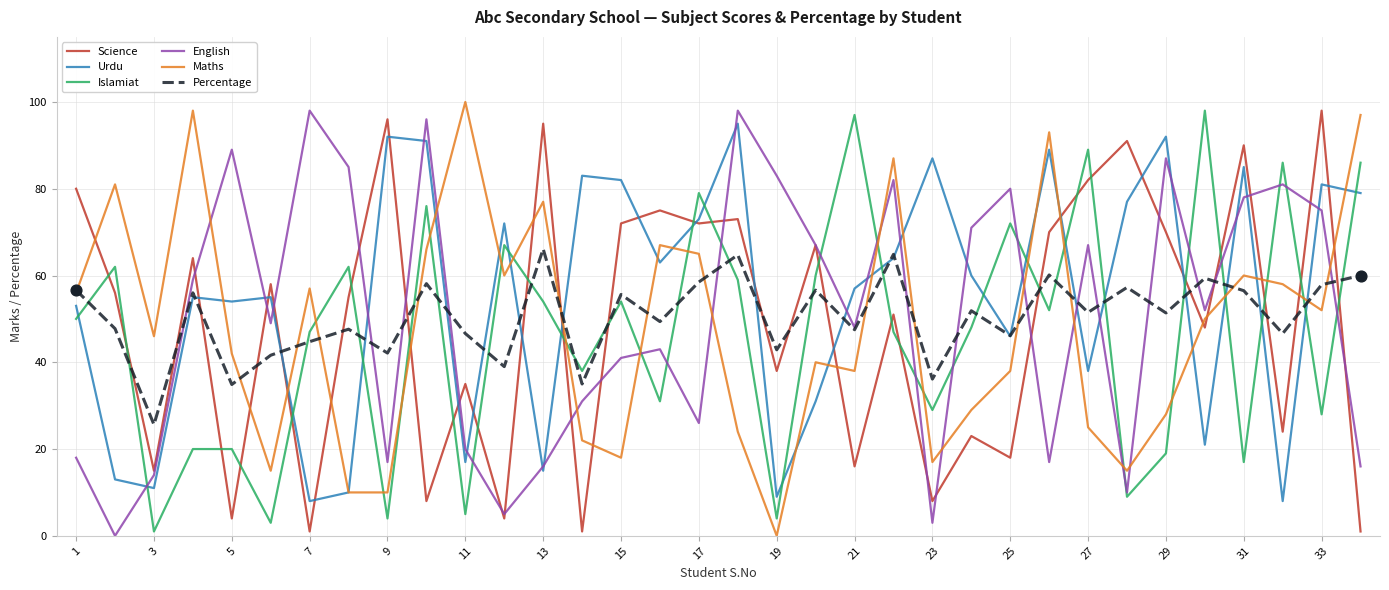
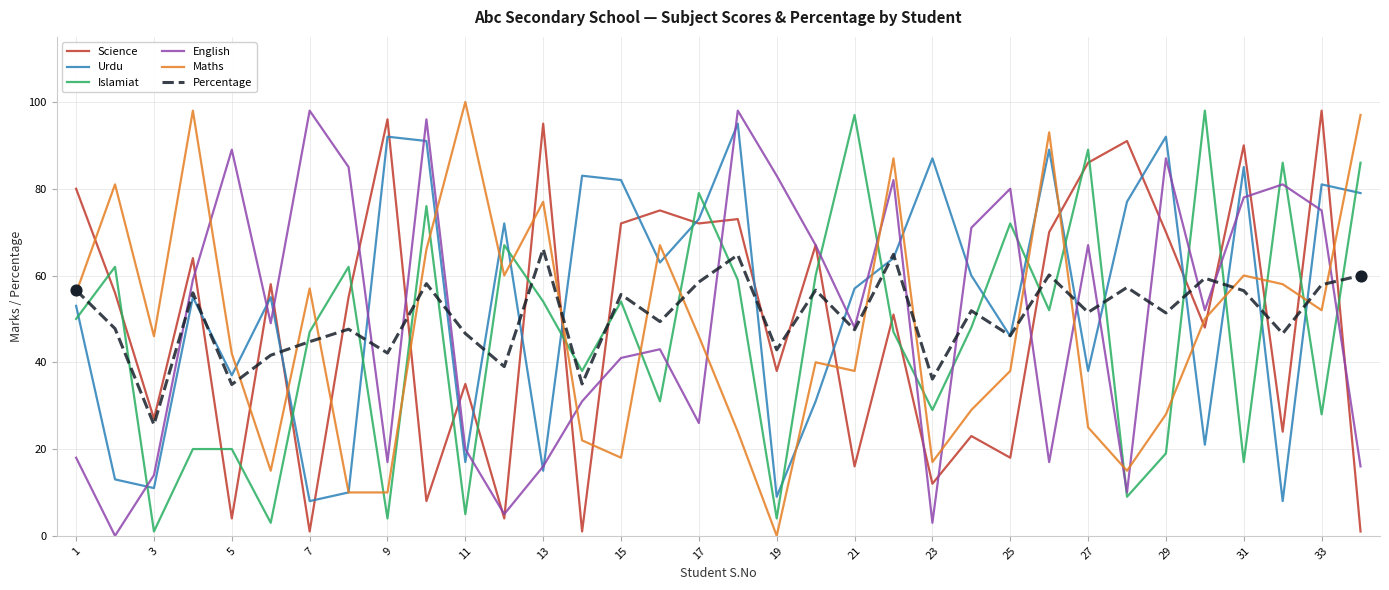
Science, 3: 15 -> 27
Urdu, 5: 54 -> 37
Maths, 17: 65 -> 46
Science, 23: 8 -> 12
Science, 27: 82 -> 86
